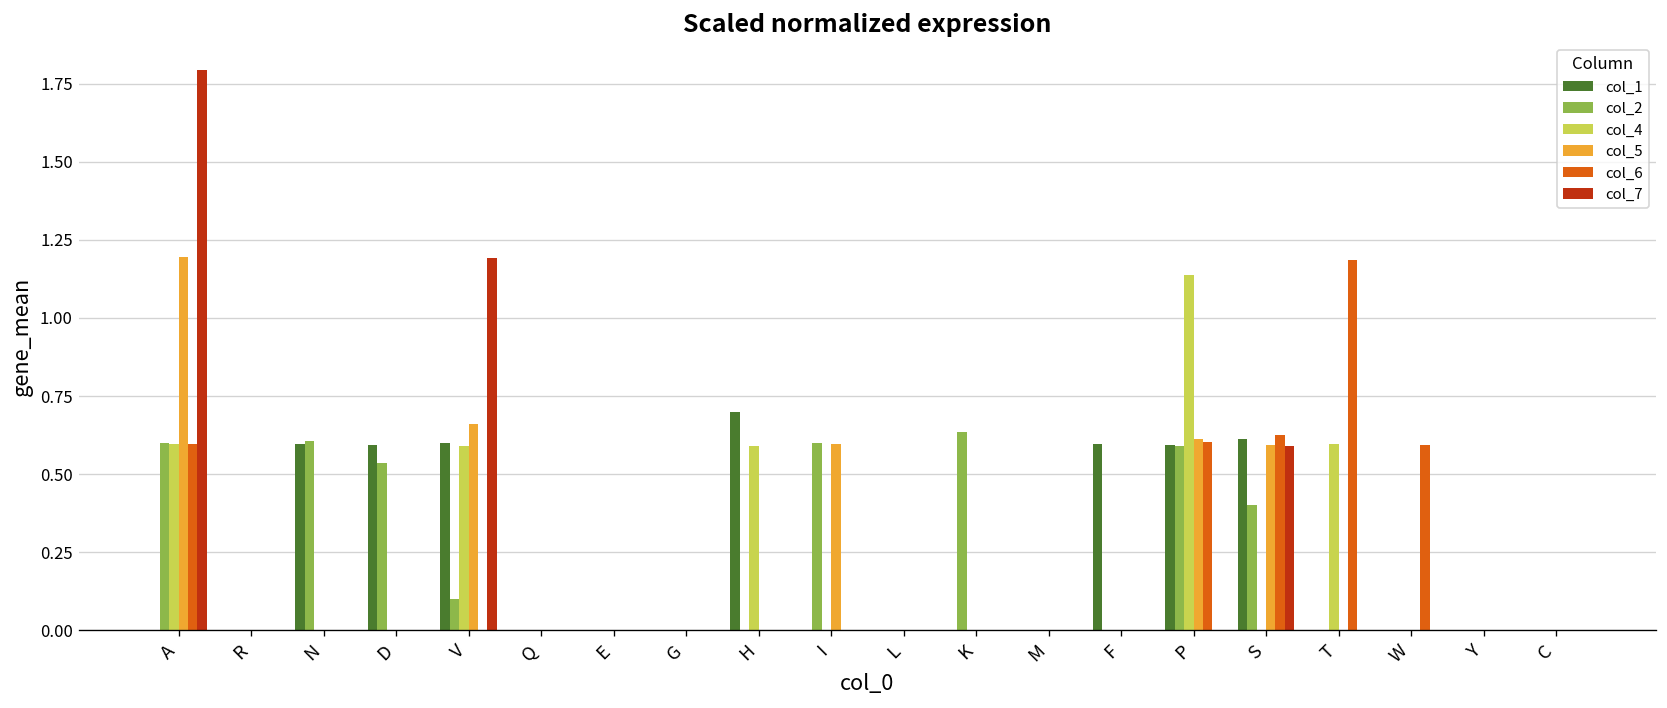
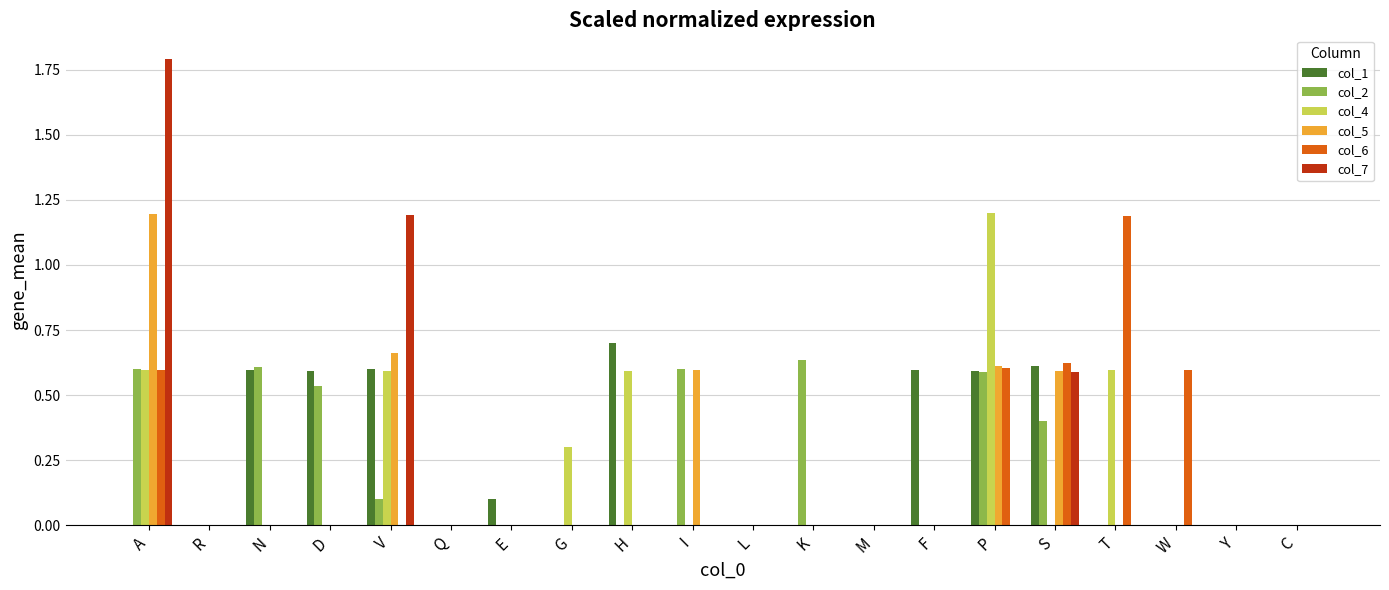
col_1, E: 0.0 -> 0.1
col_4, G: 0.0 -> 0.3
col_4, P: 1.14 -> 1.20
